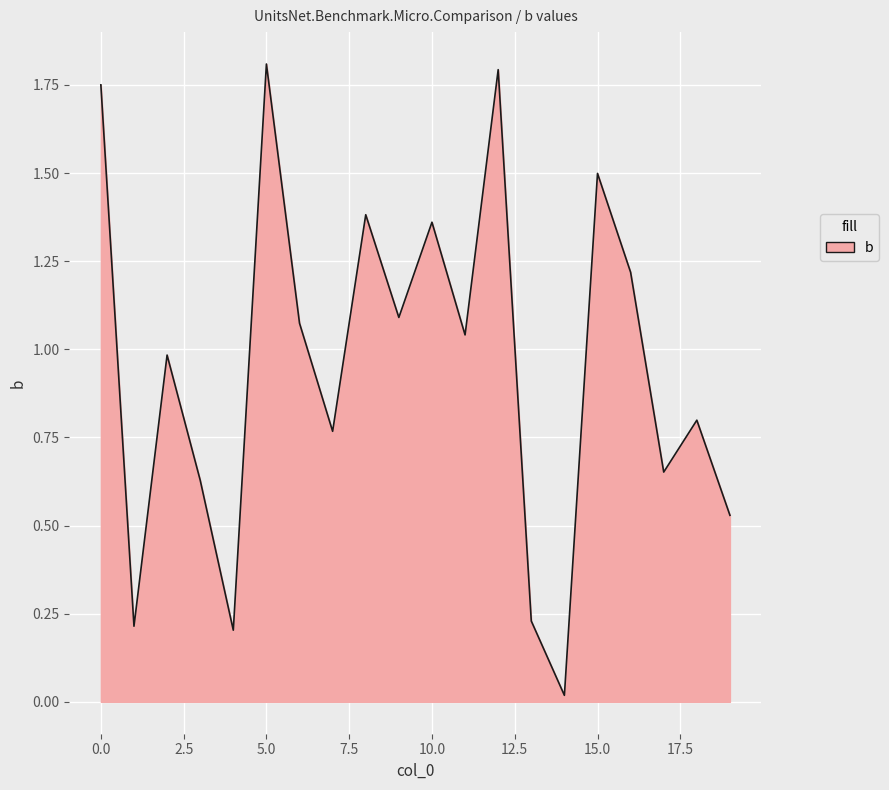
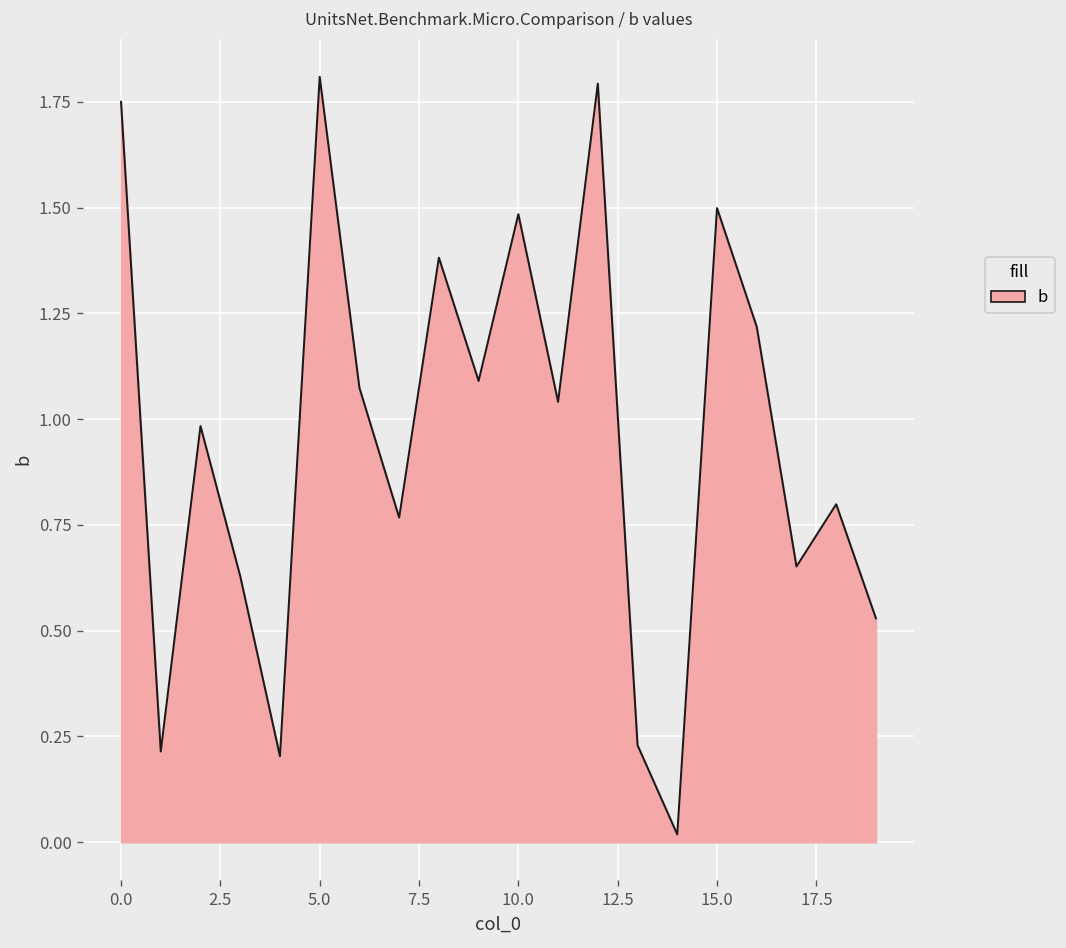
10.0: 1.36 -> 1.48
